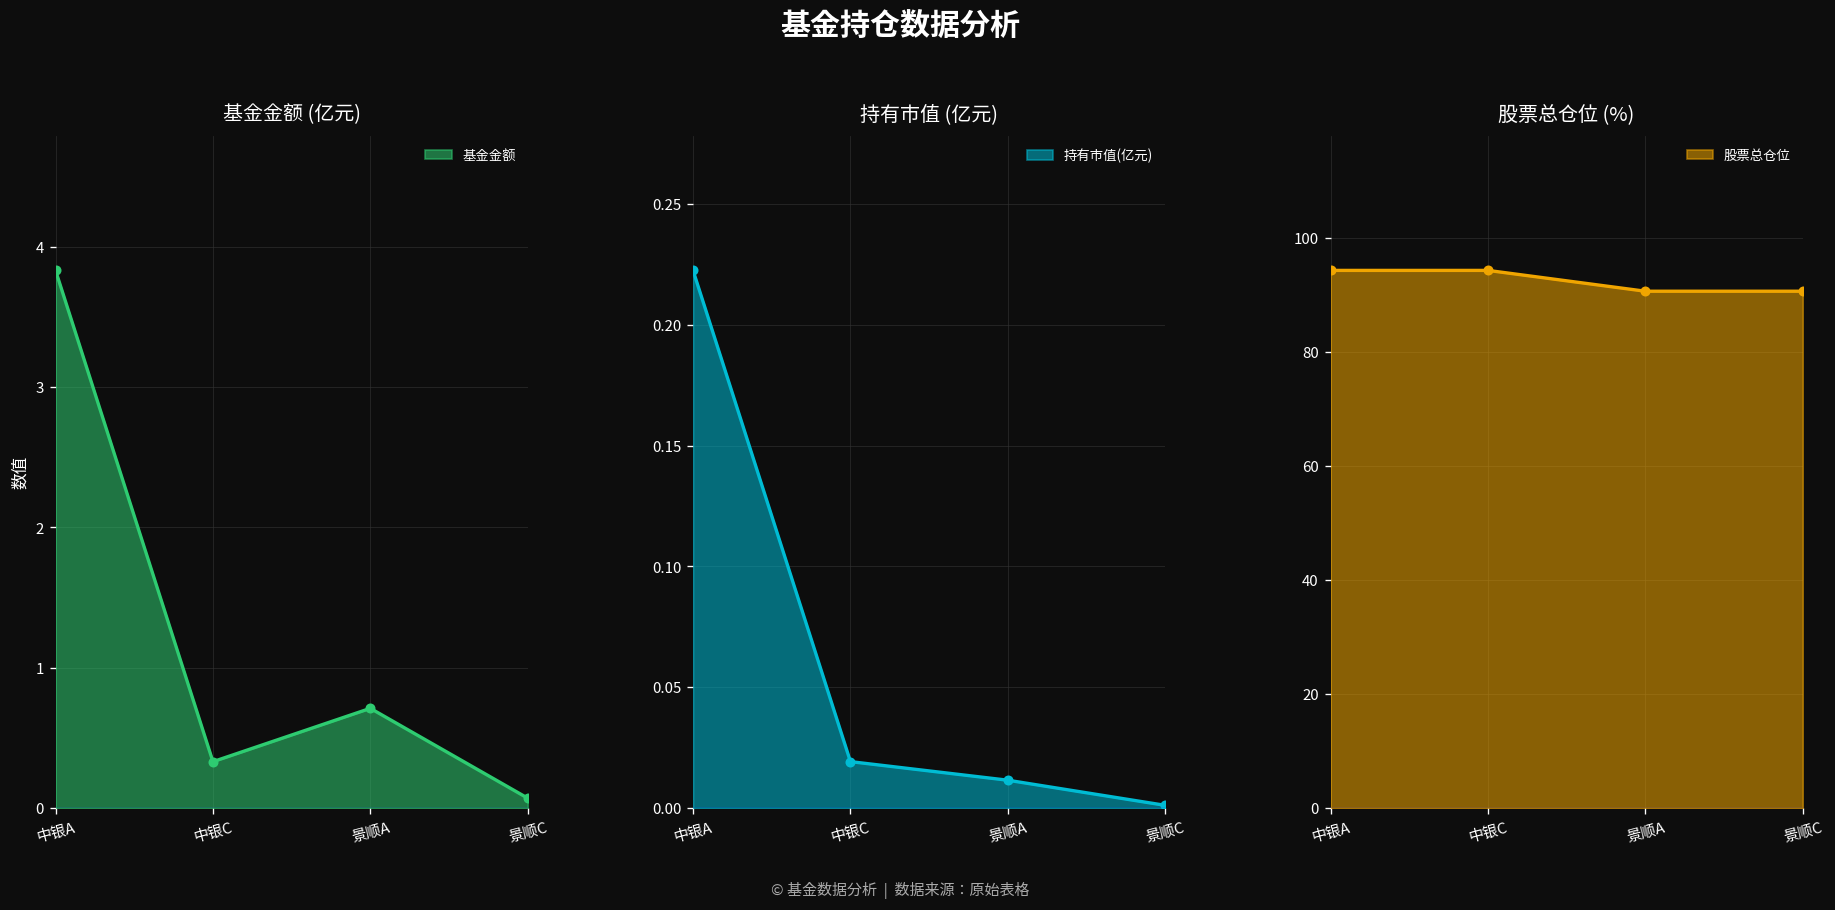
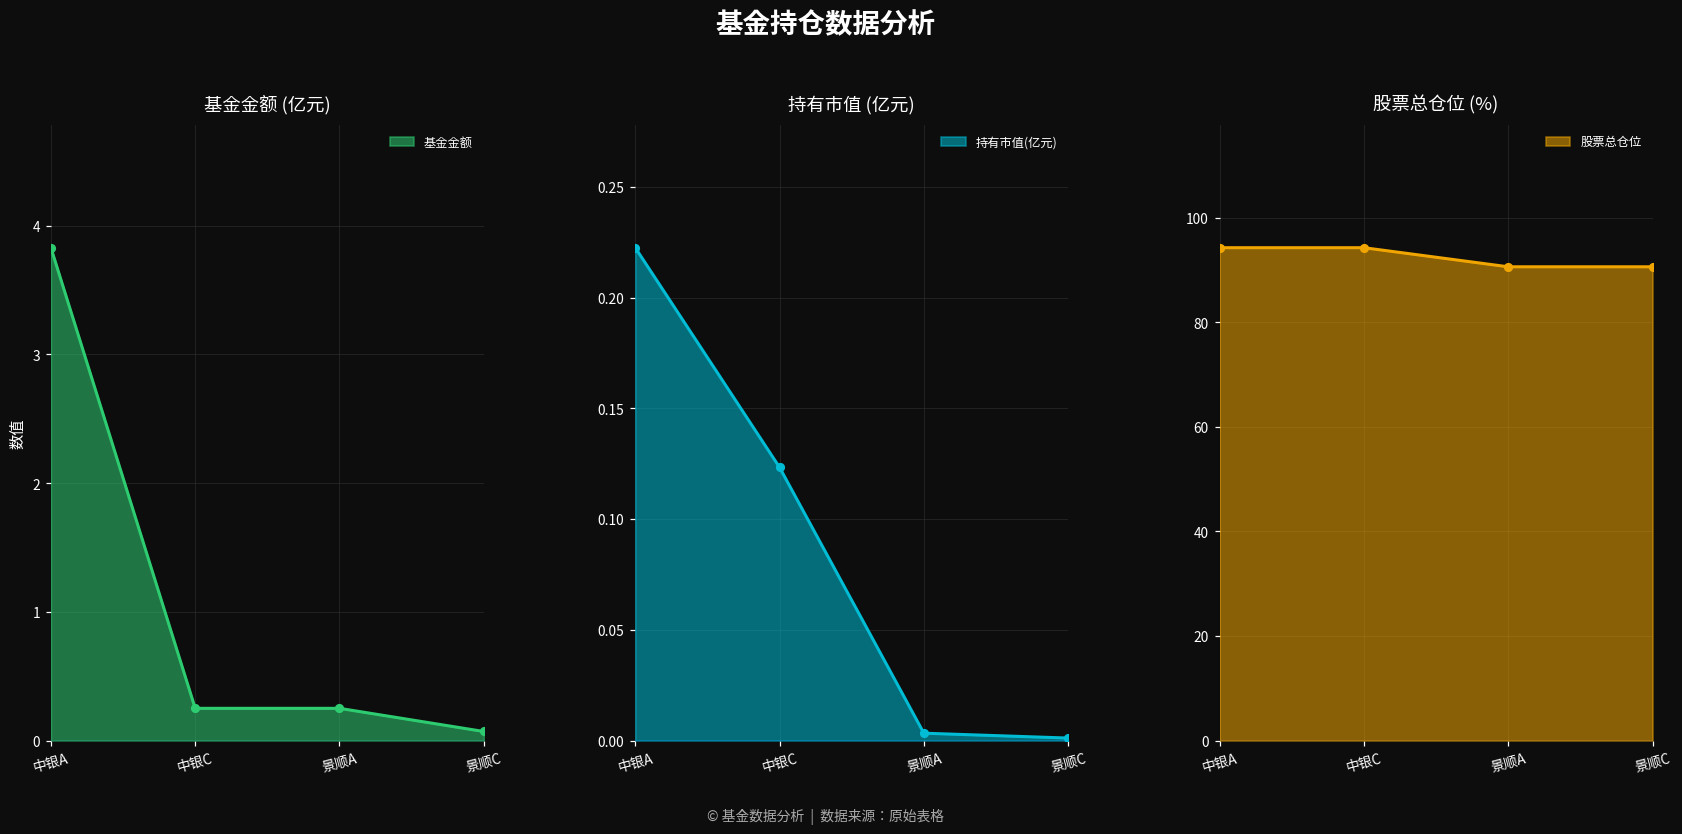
基金金额 (亿元), 中银C: 0.33 -> 0.25
基金金额 (亿元), 景顺A: 0.71 -> 0.25
持有市值 (亿元), 中银C: 0.019 -> 0.123
持有市值 (亿元), 景顺A: 0.012 -> 0.003
